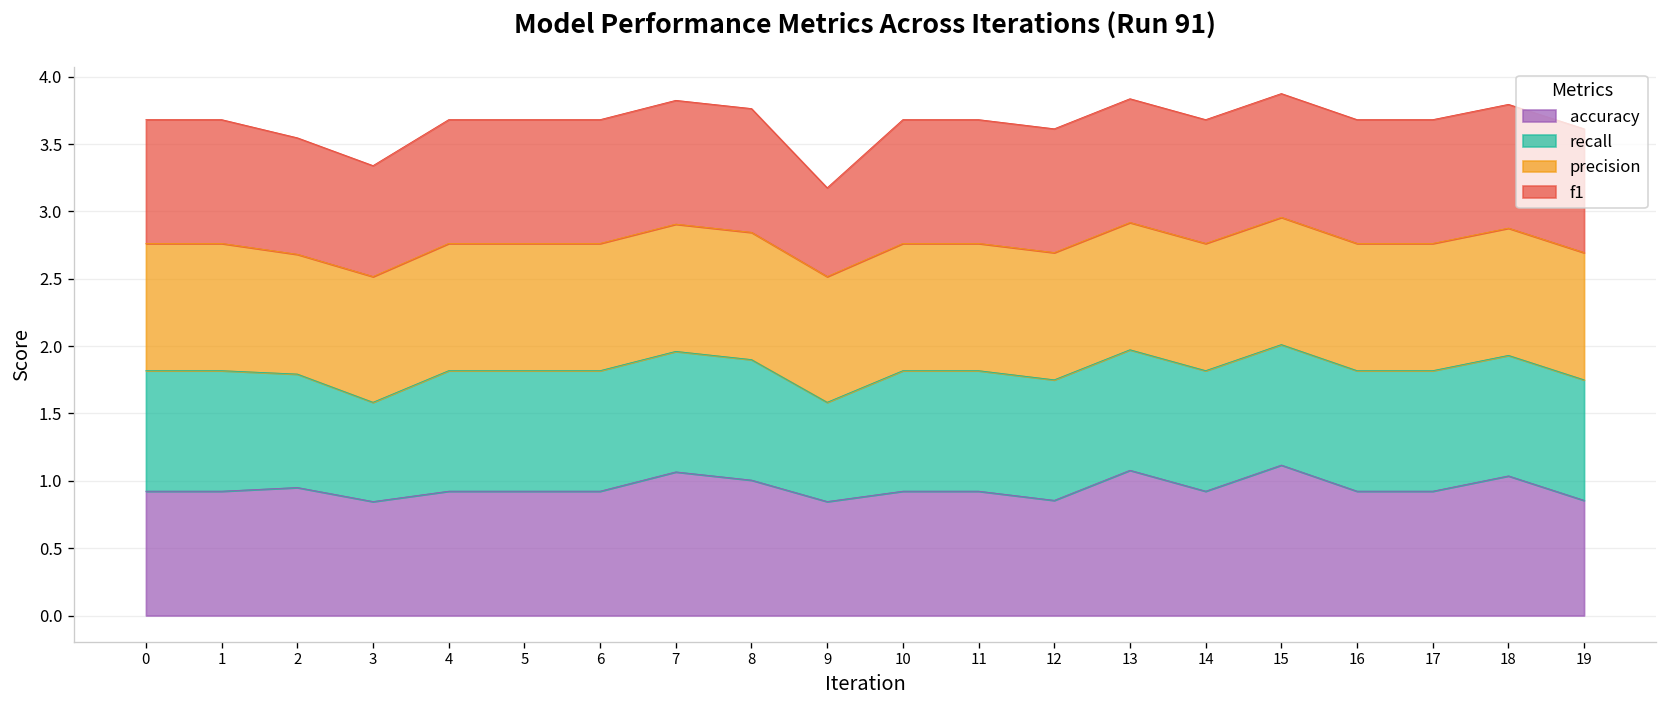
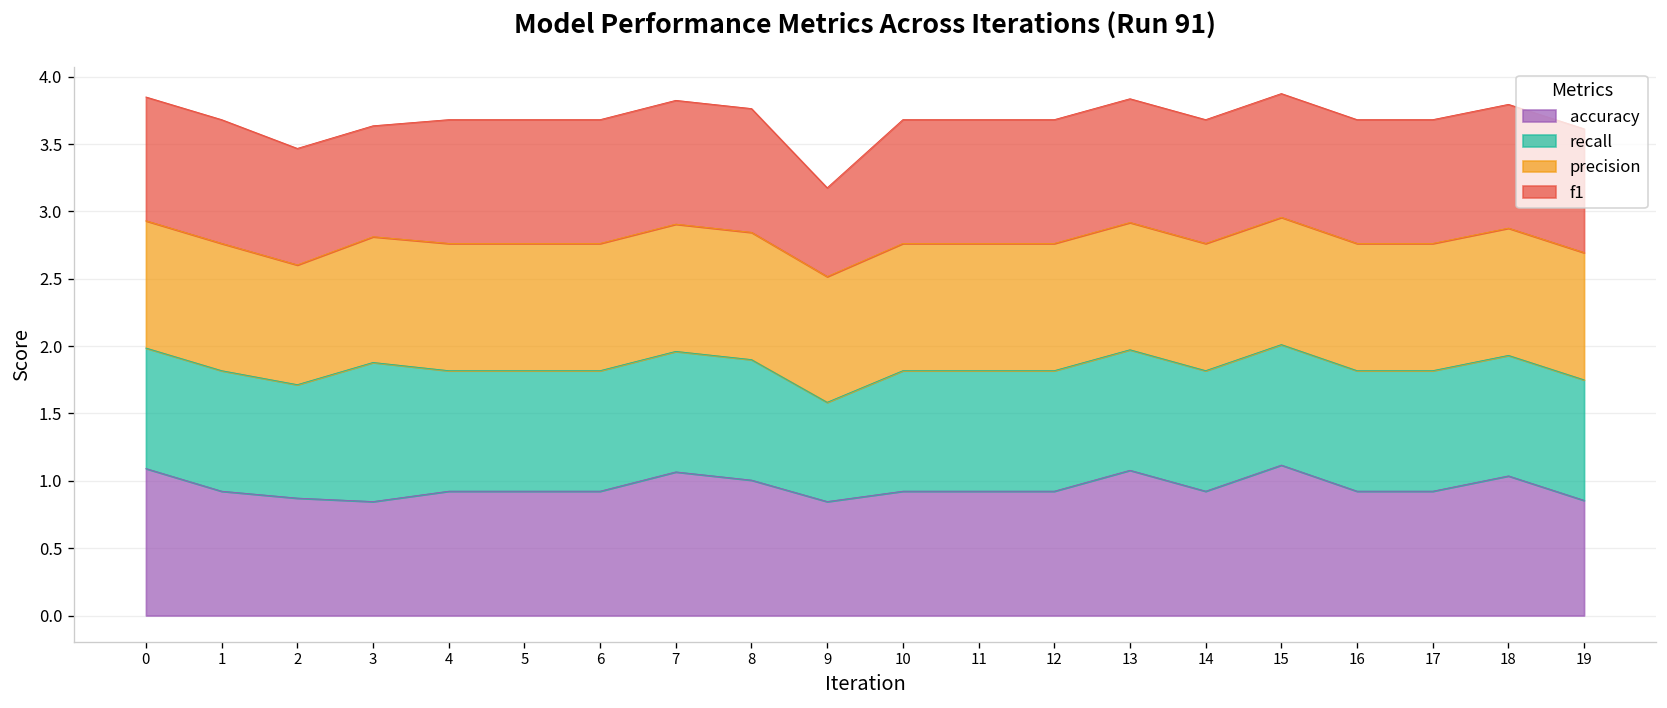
accuracy, 0: 0.92 -> 1.09
accuracy, 2: 0.95 -> 0.87
recall, 3: 0.74 -> 1.03
accuracy, 12: 0.86 -> 0.92
